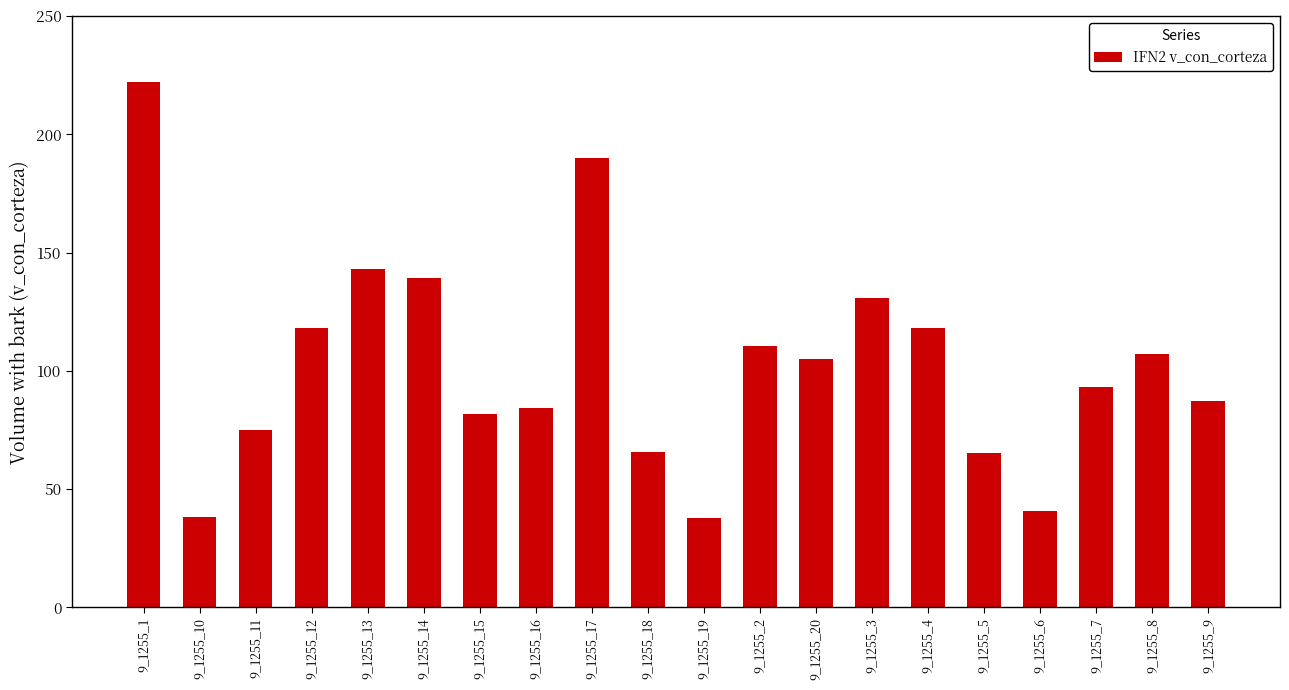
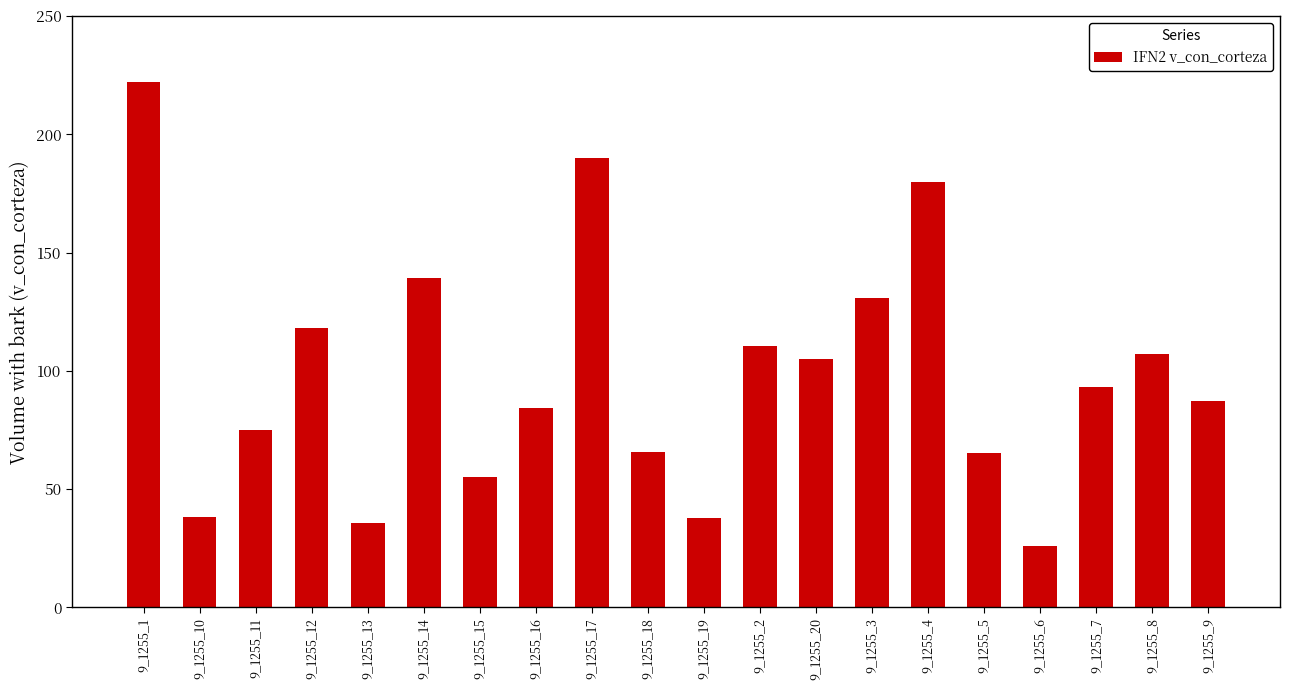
9_1255_13: 143 -> 36
9_1255_15: 82 -> 55
9_1255_4: 118 -> 180
9_1255_6: 41 -> 26
